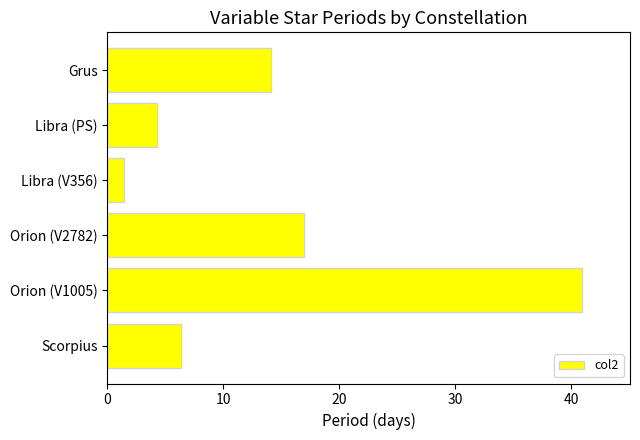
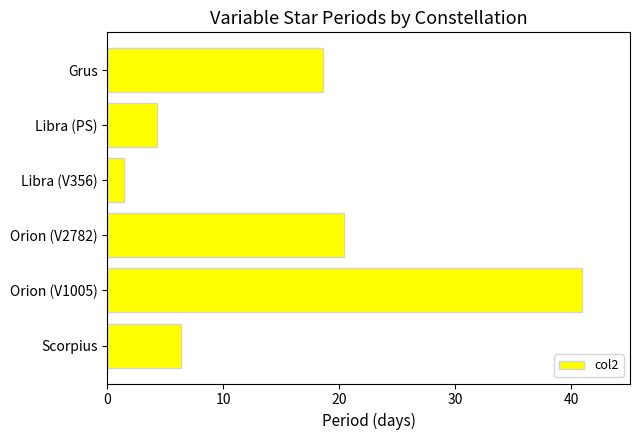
Grus: 14.1 -> 18.6
Orion (V2782): 16.9 -> 20.4
